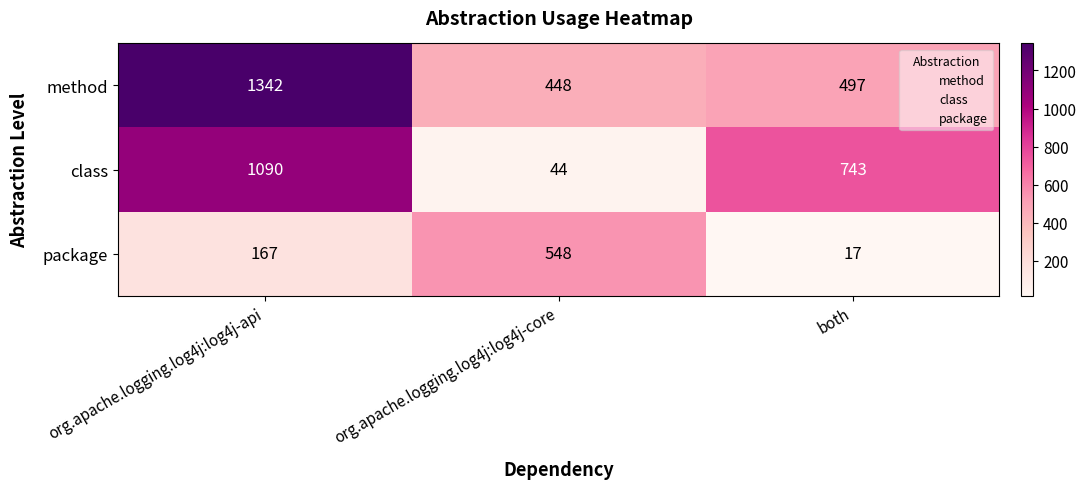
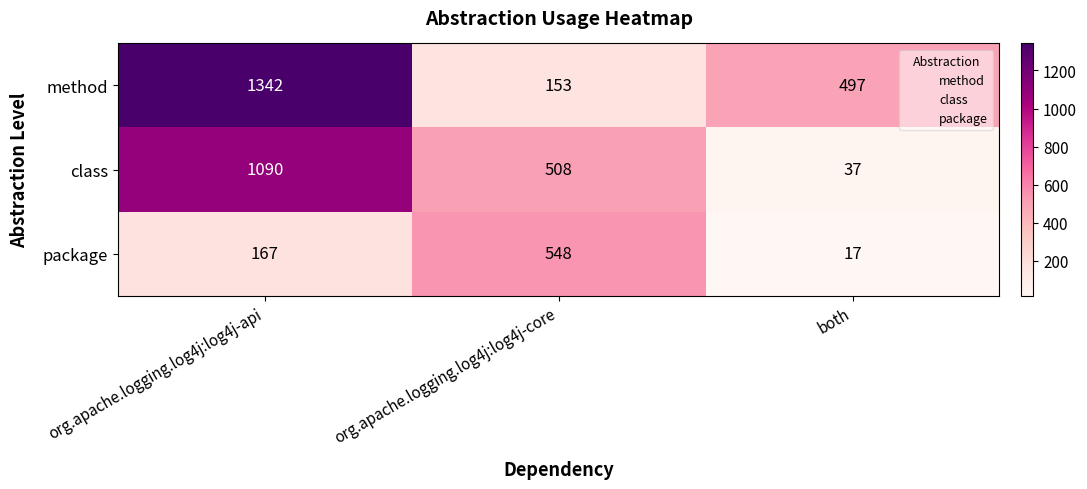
method, org.apache.logging.log4j:log4j-core: 448 -> 153
class, org.apache.logging.log4j:log4j-core: 44 -> 508
class, both: 743 -> 37
